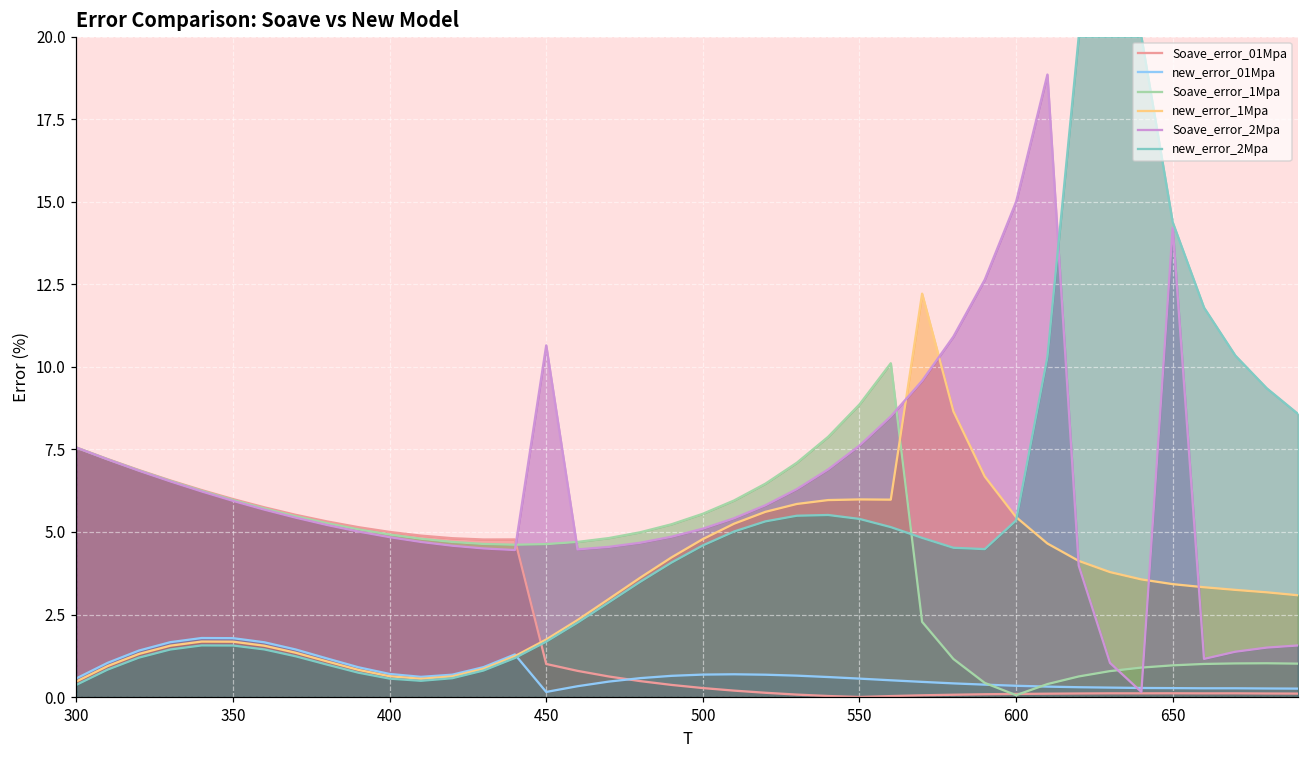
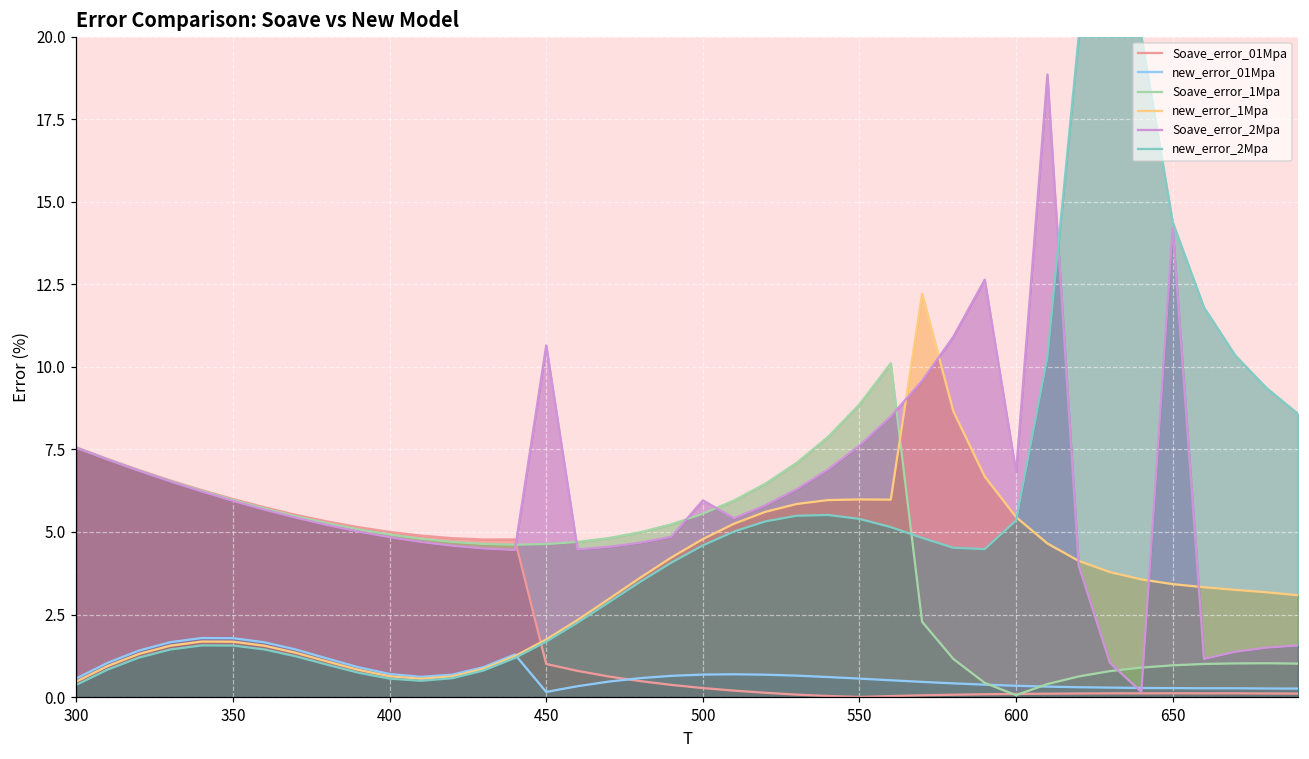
Soave_error_2Mpa, 500: 5.1 -> 6.0
Soave_error_2Mpa, 600: 15.0 -> 6.8
